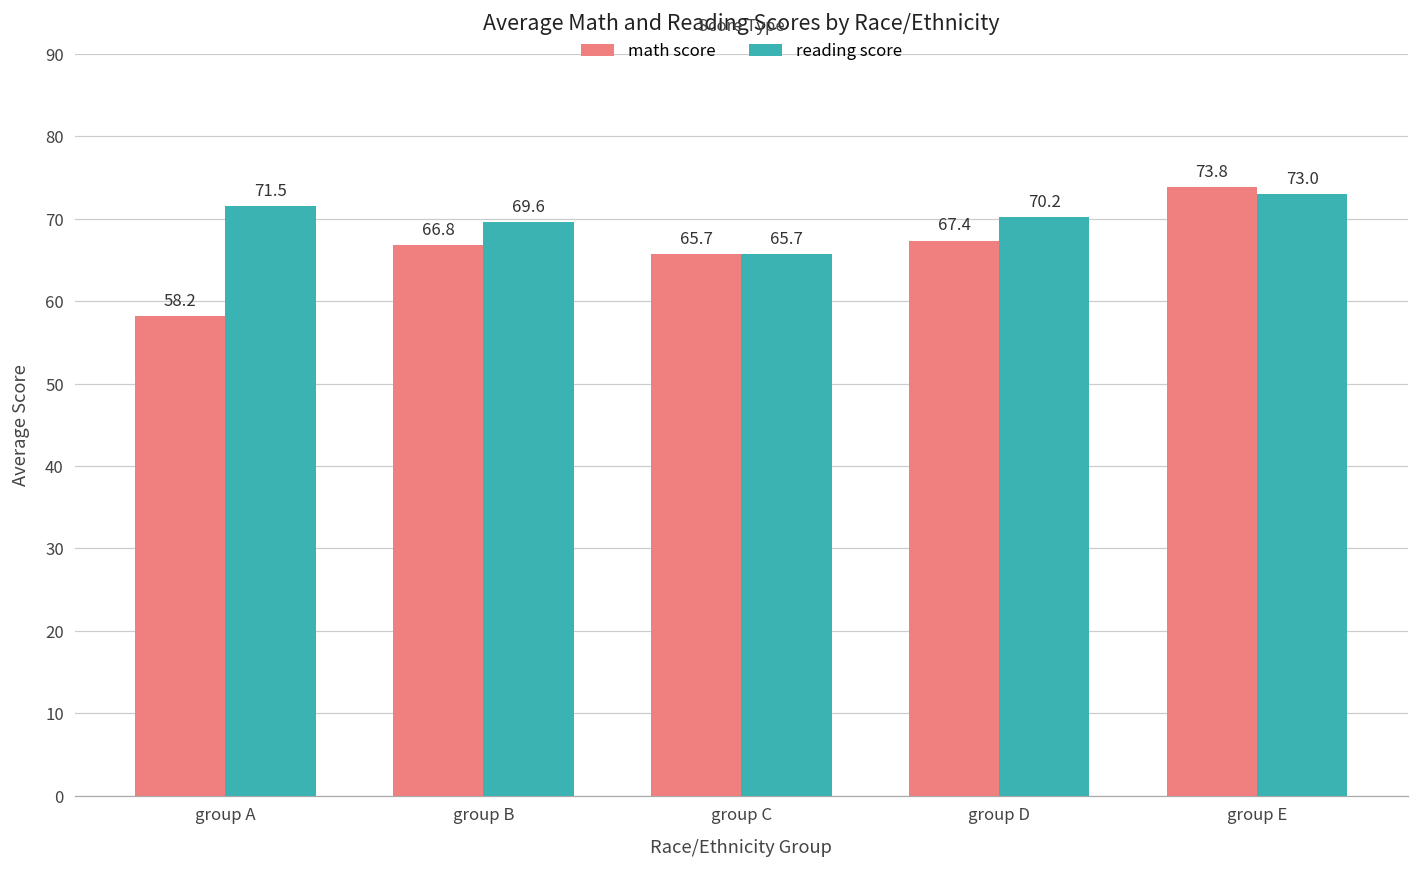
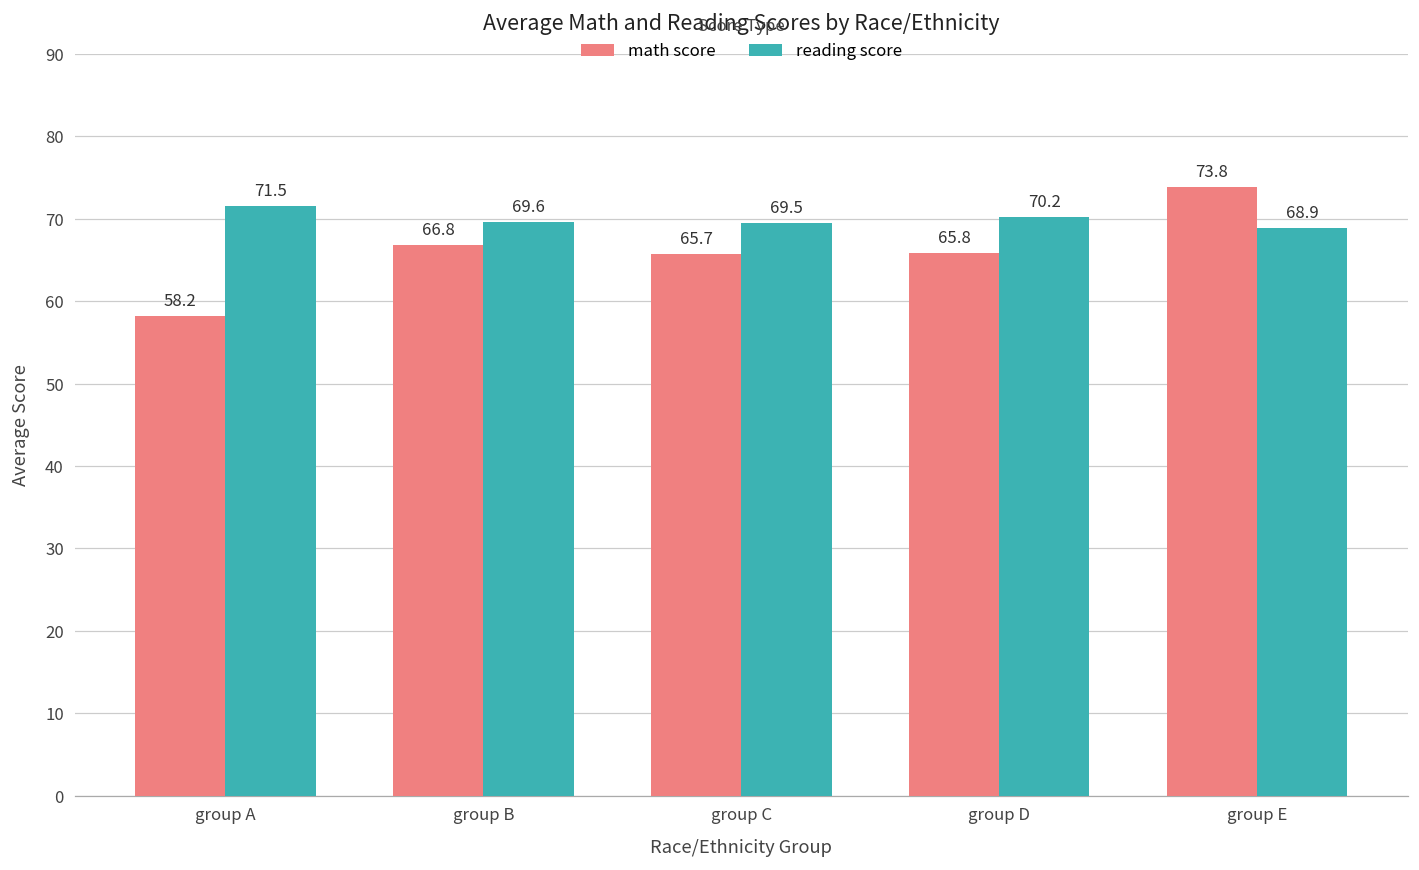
reading score, group C: 65.7 -> 69.5
math score, group D: 67.4 -> 65.8
reading score, group E: 73.0 -> 68.9
